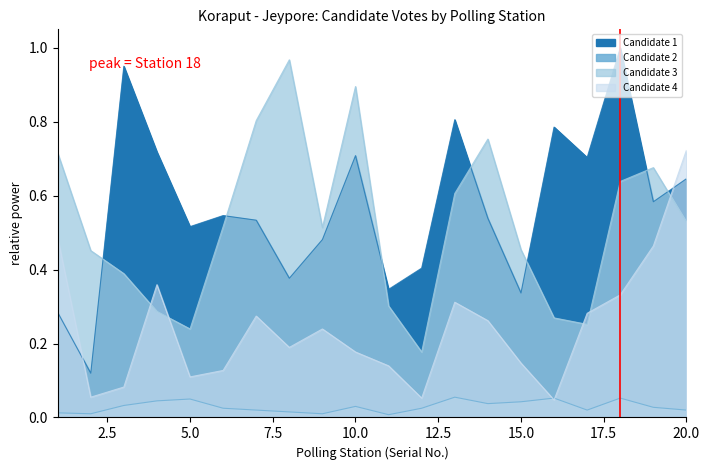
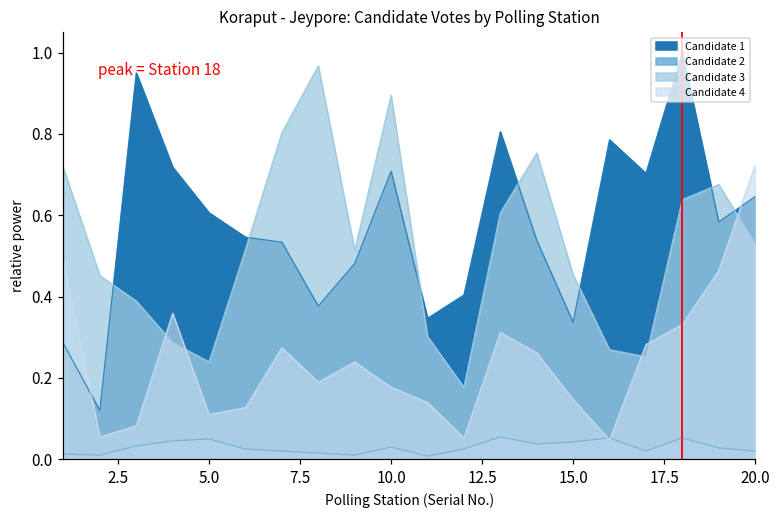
Candidate 1, 5.0: 0.52 -> 0.61
